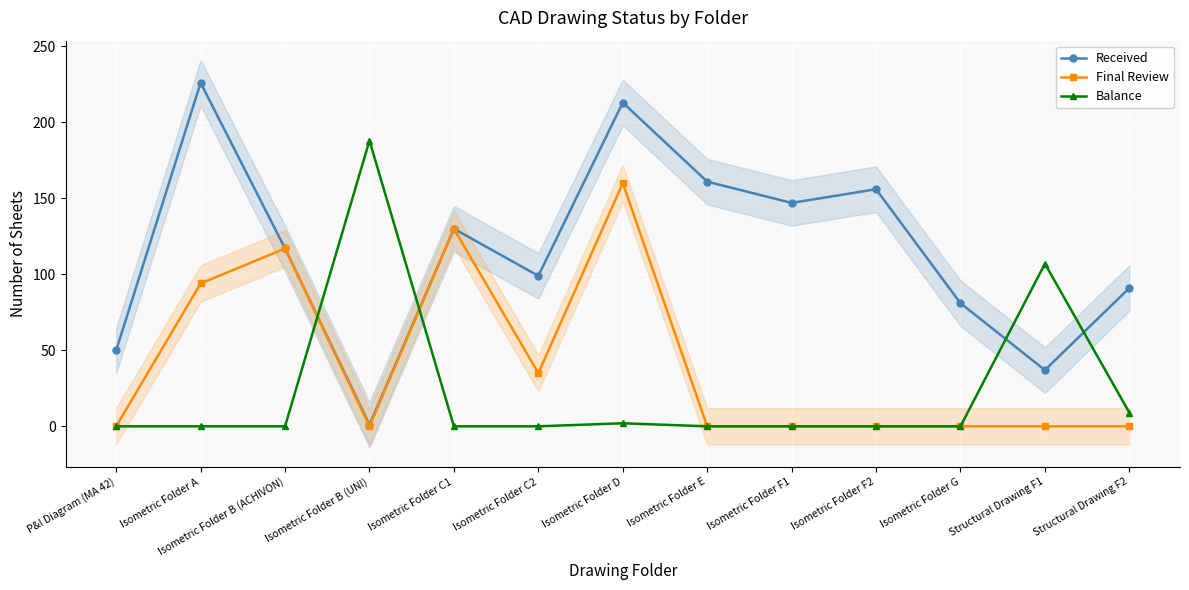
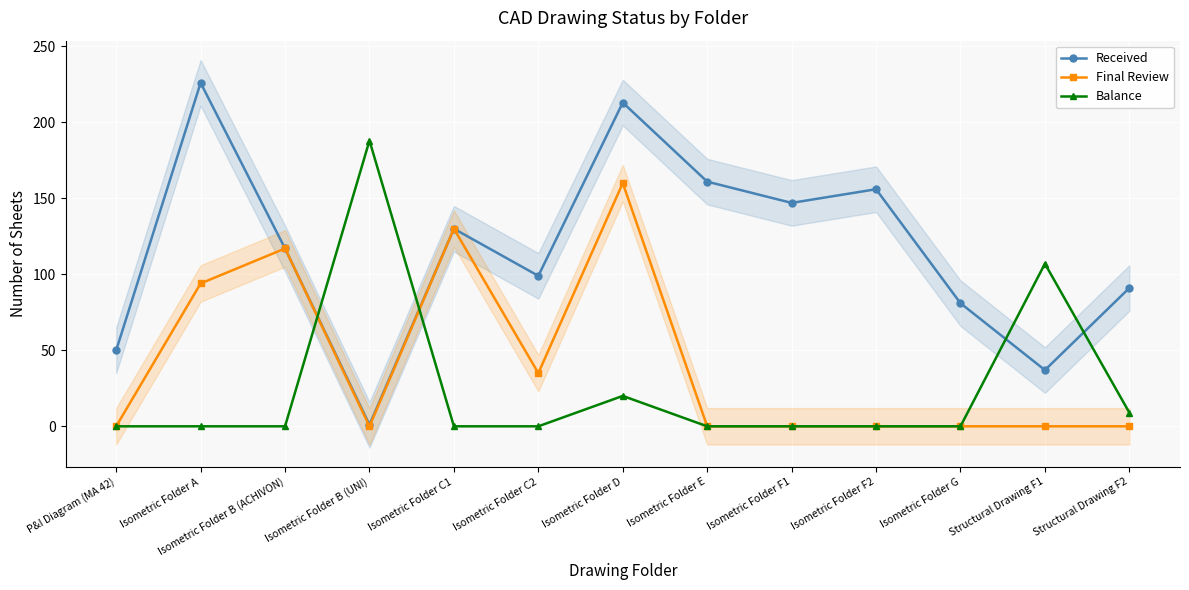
Balance, Isometric Folder D: 2 -> 20
